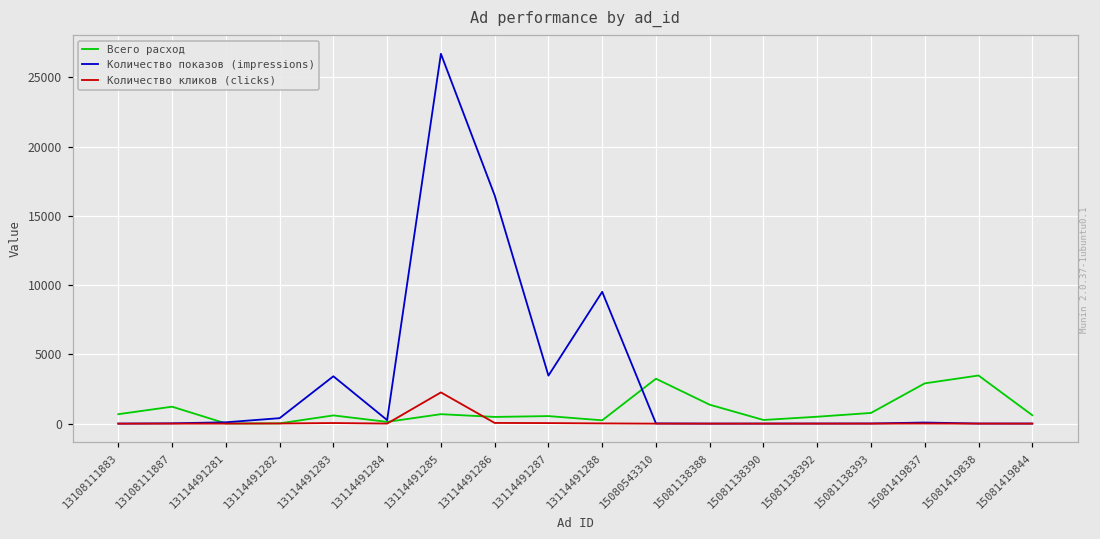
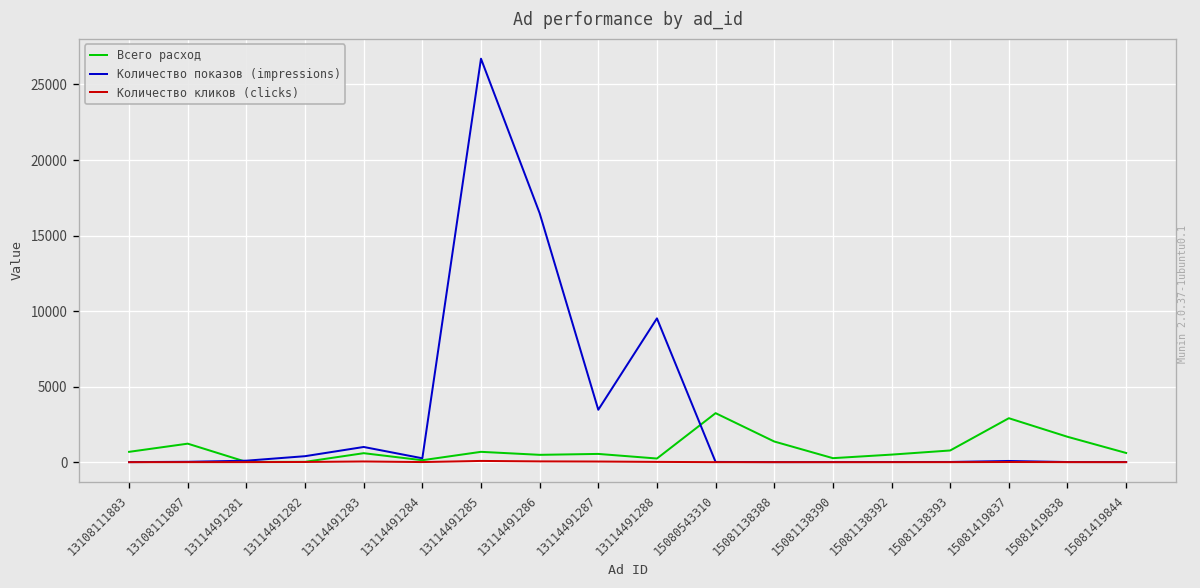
Количество показов (impressions), 13114491283: 3400 -> 1000
Количество кликов (clicks), 13114491285: 2300 -> 100
Всего расход, 15081419838: 3500 -> 1700
